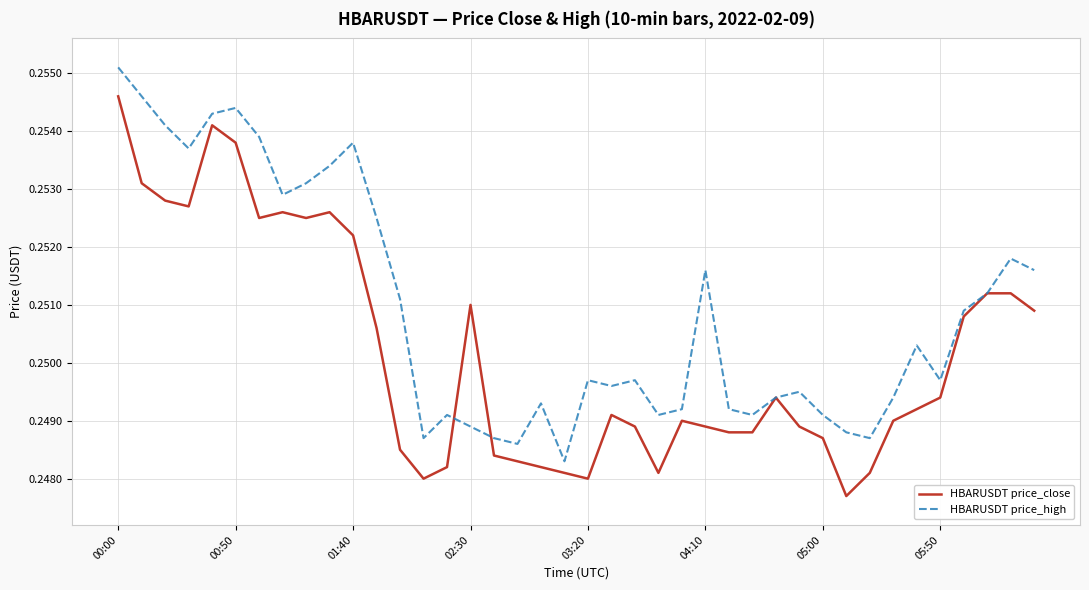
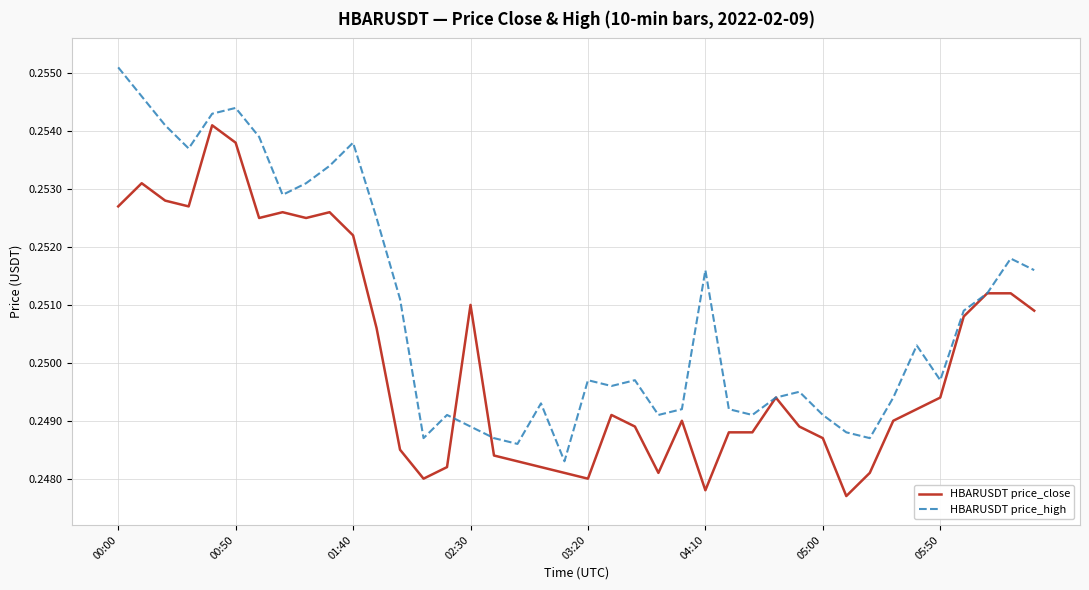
HBARUSDT price_close, 00:00: 0.2546 -> 0.2527
HBARUSDT price_close, 04:10: 0.2489 -> 0.2478
